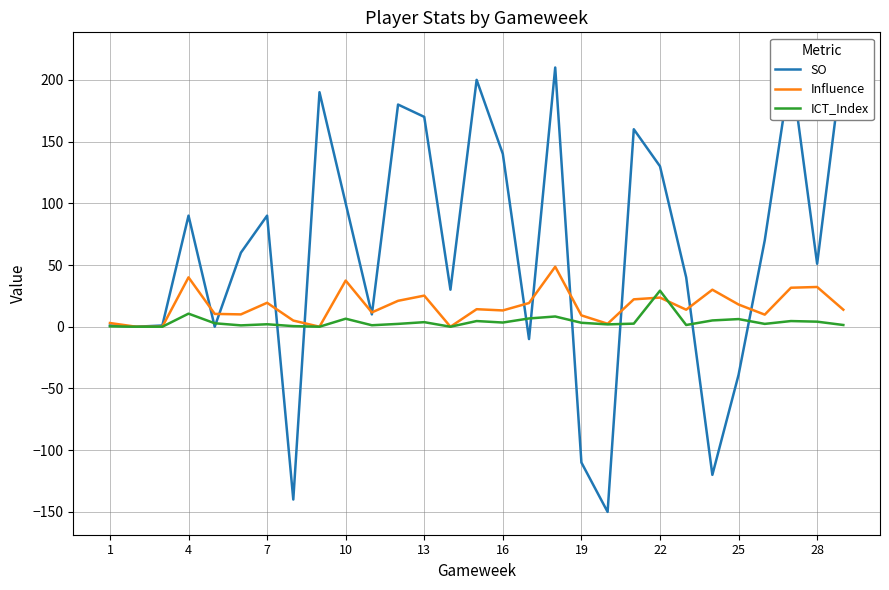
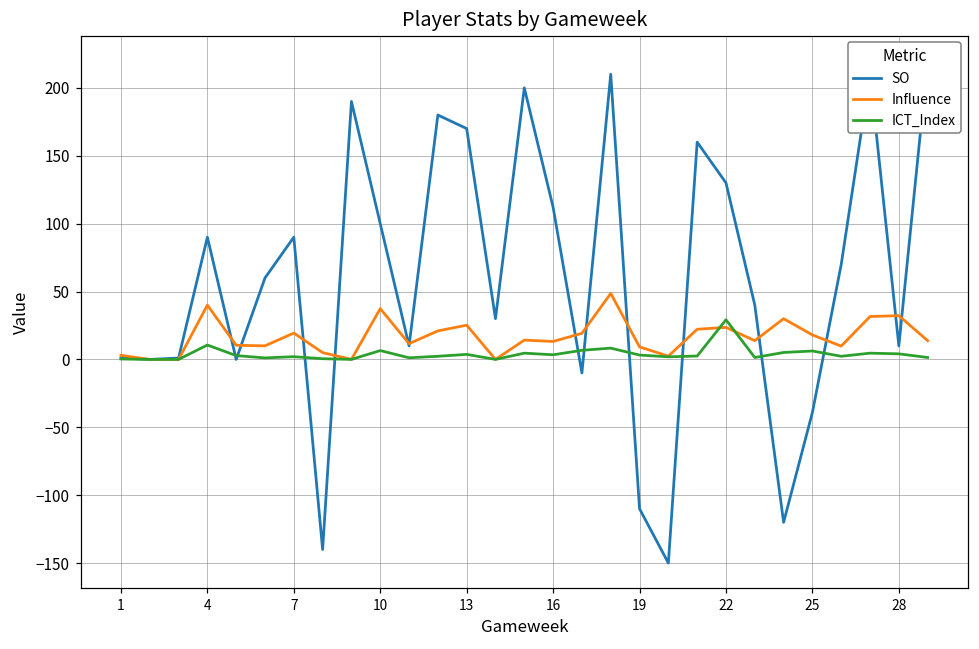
SO, 16: 140 -> 112
SO, 28: 51 -> 10
